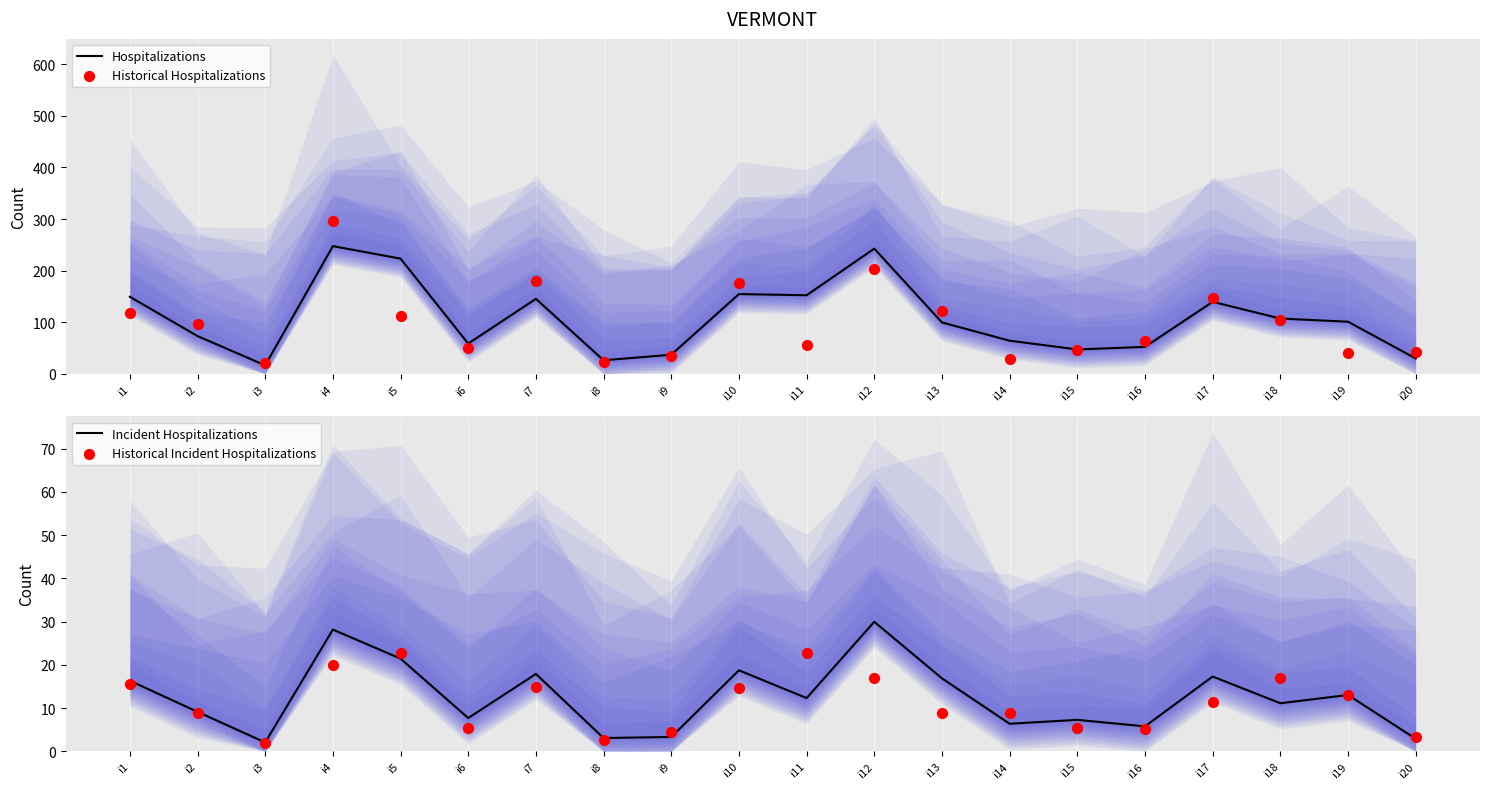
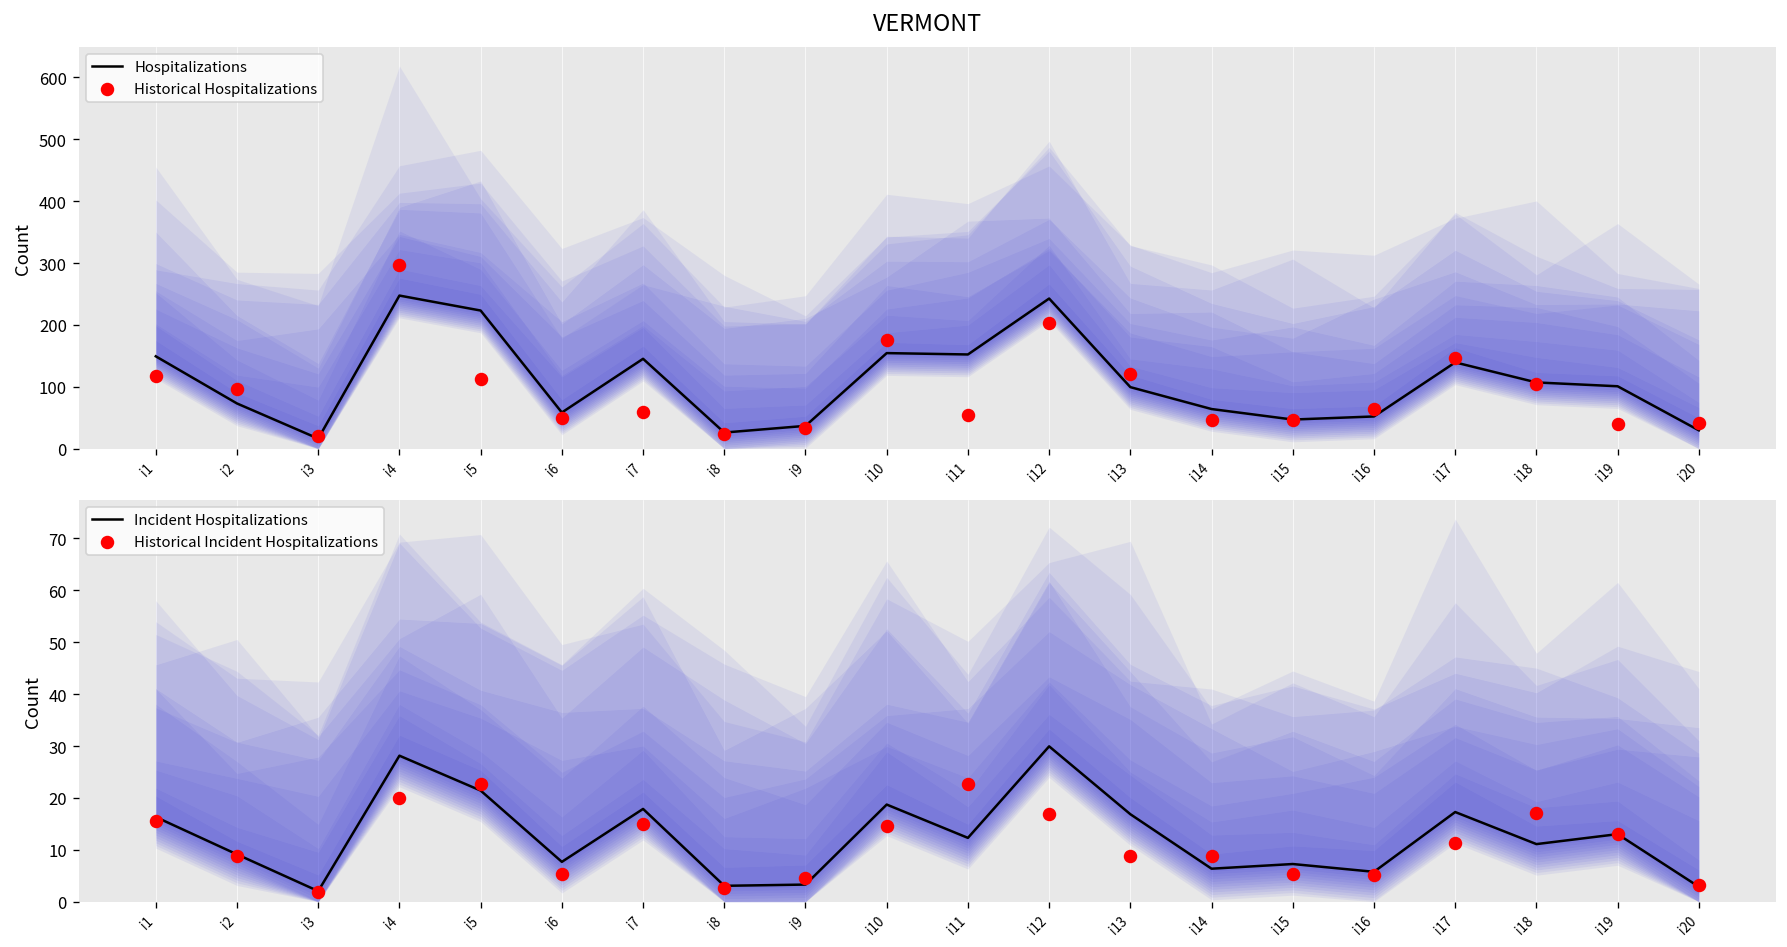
VERMONT, Historical Hospitalizations, i7: 180 -> 60
VERMONT, Historical Hospitalizations, i14: 30 -> 50
